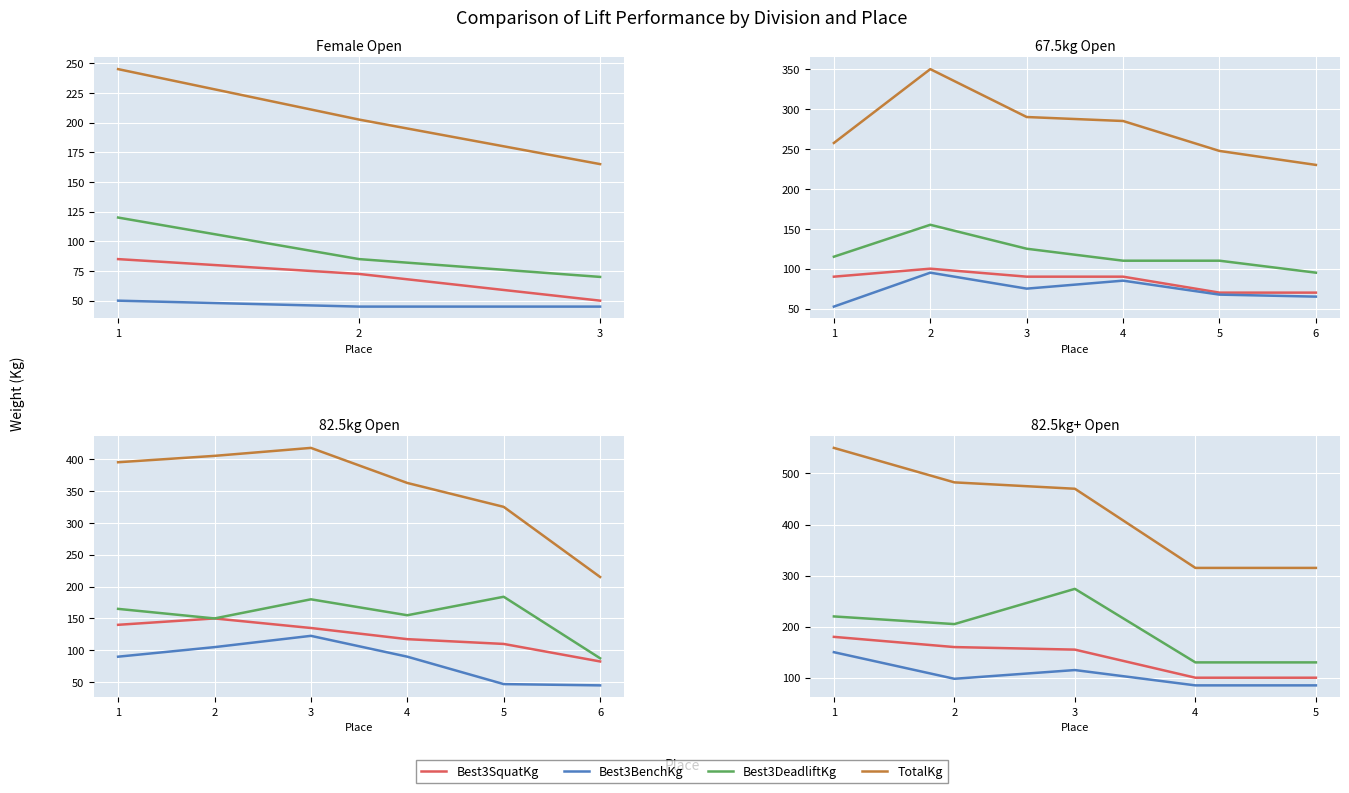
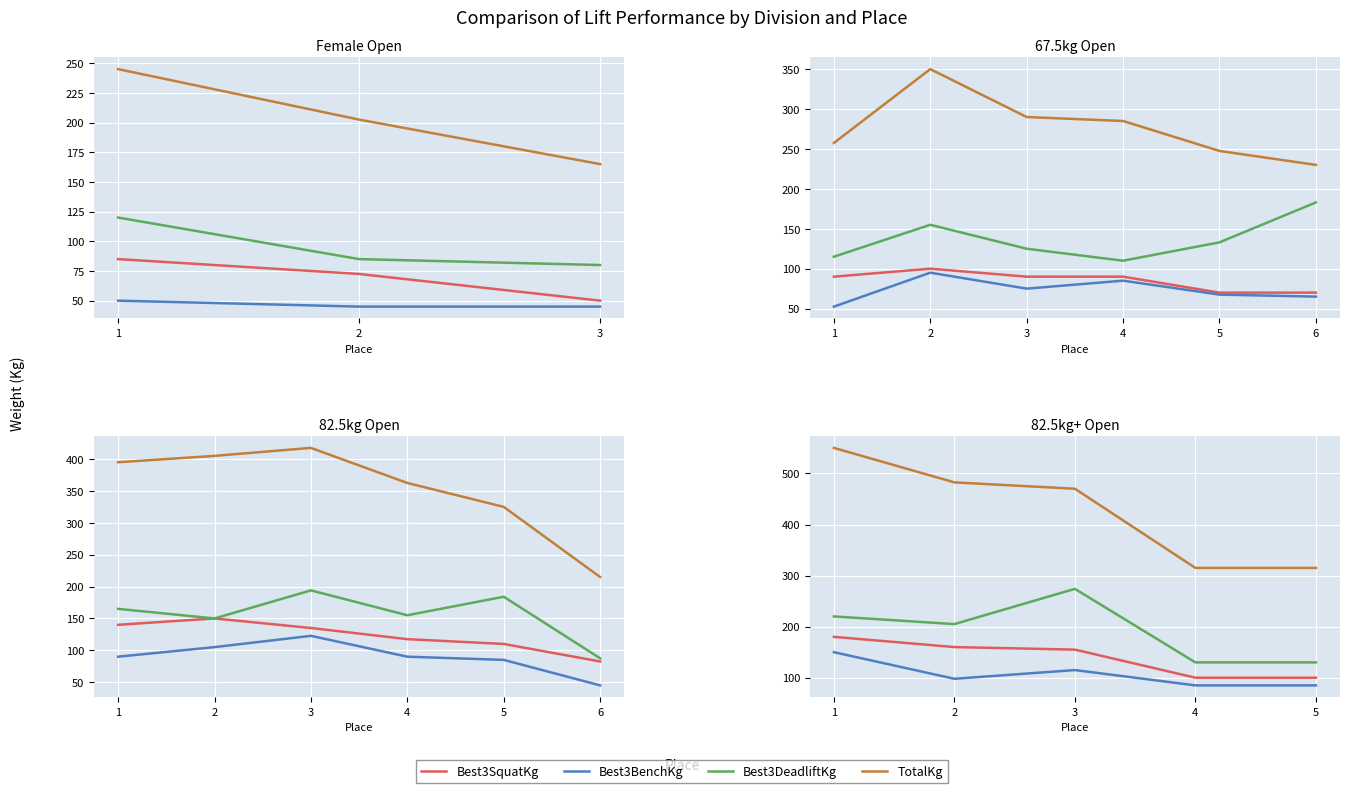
Female Open, Best3DeadliftKg, 3: 70 -> 80
67.5kg Open, Best3DeadliftKg, 5: 110 -> 130
67.5kg Open, Best3DeadliftKg, 6: 100 -> 180
82.5kg Open, Best3DeadliftKg, 3: 180 -> 190
82.5kg Open, Best3BenchKg, 5: 50 -> 90
